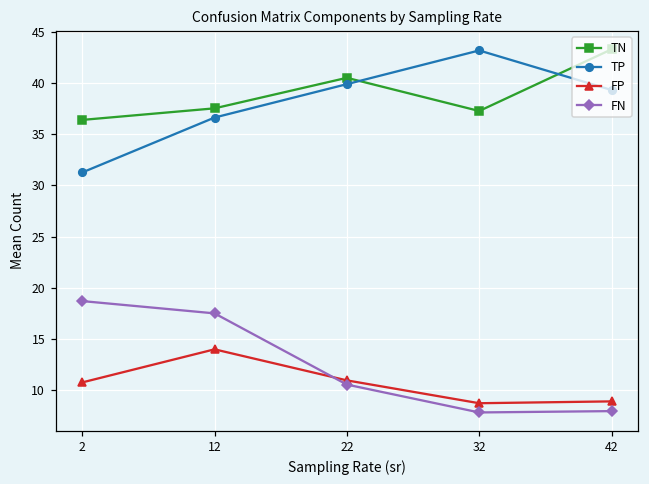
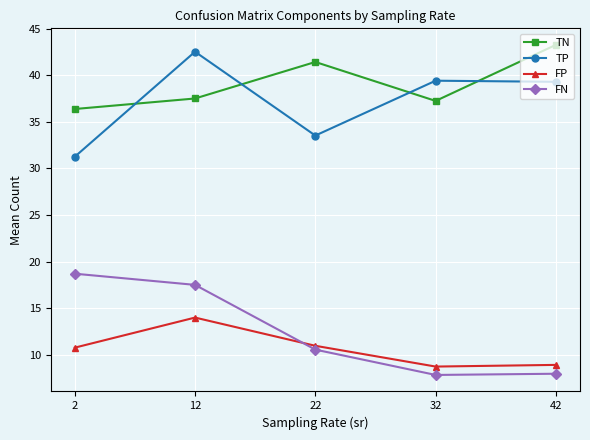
TP, 12: 37 -> 43
TN, 22: 40 -> 41
TP, 22: 40 -> 34
TP, 32: 43 -> 39
